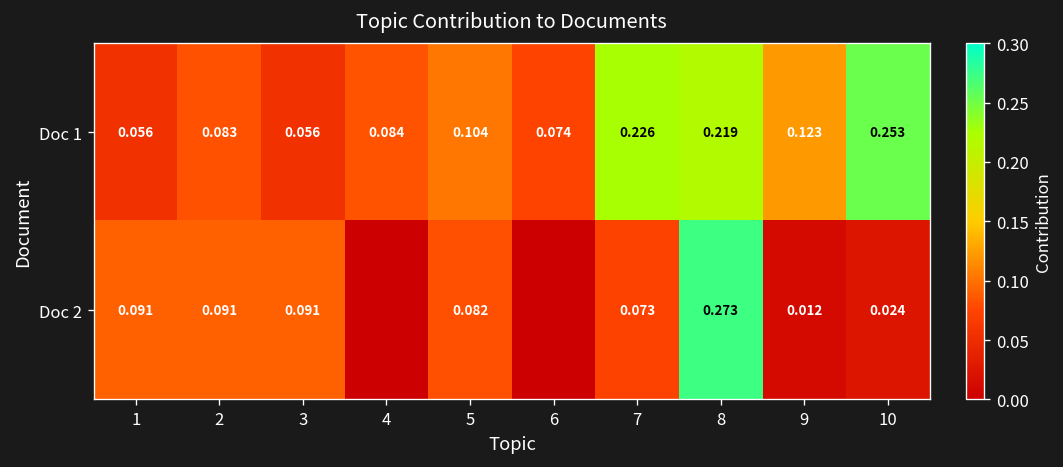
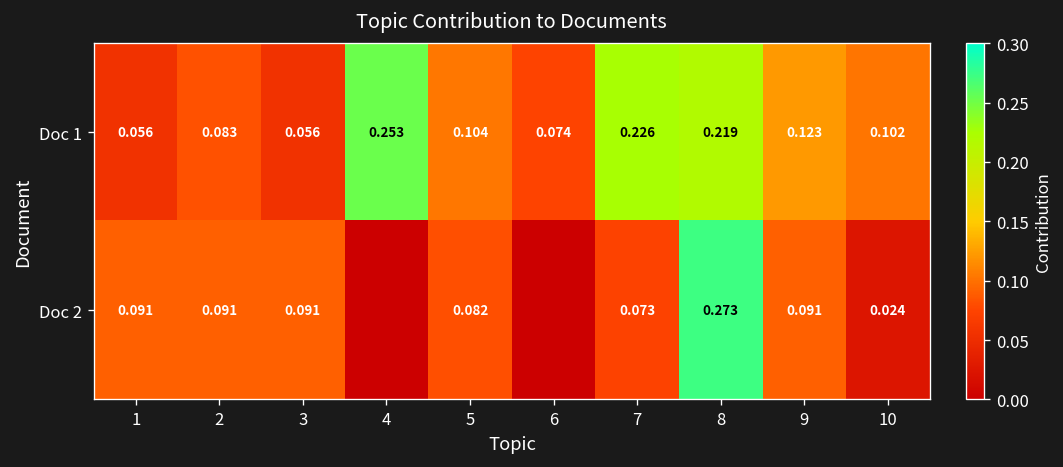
Doc 1, 4: 0.084 -> 0.253
Doc 1, 10: 0.253 -> 0.102
Doc 2, 9: 0.012 -> 0.091
